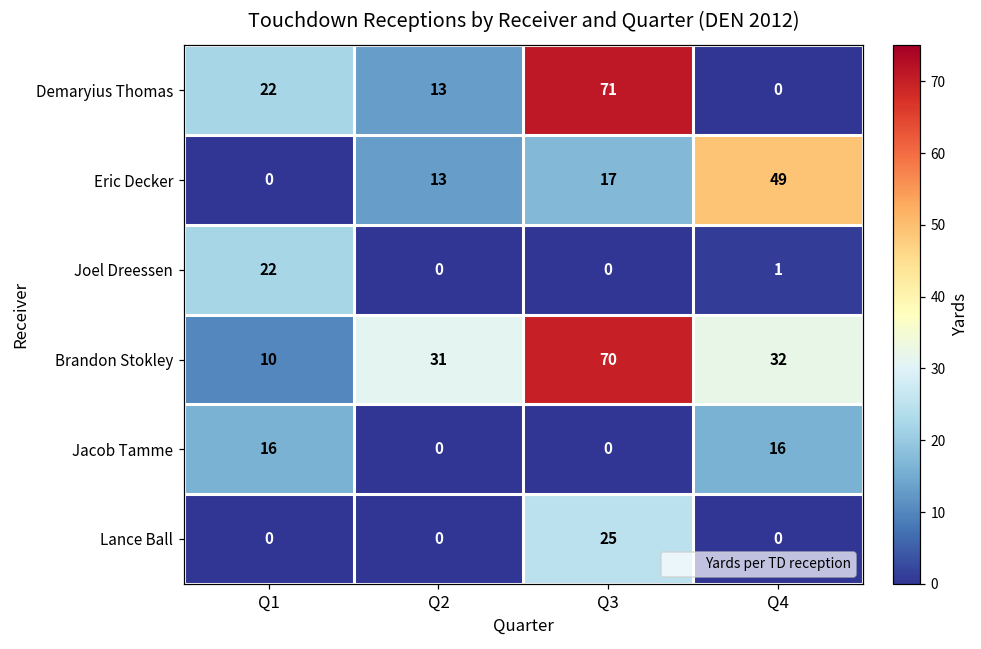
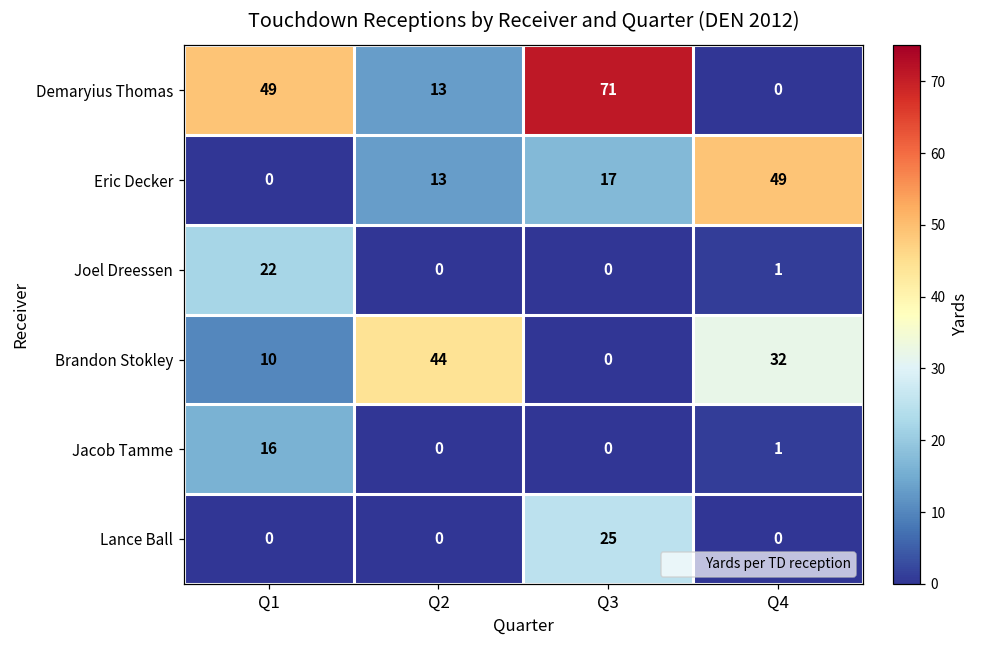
Demaryius Thomas, Q1: 22 -> 49
Brandon Stokley, Q2: 31 -> 44
Brandon Stokley, Q3: 70 -> 0
Jacob Tamme, Q4: 16 -> 1
